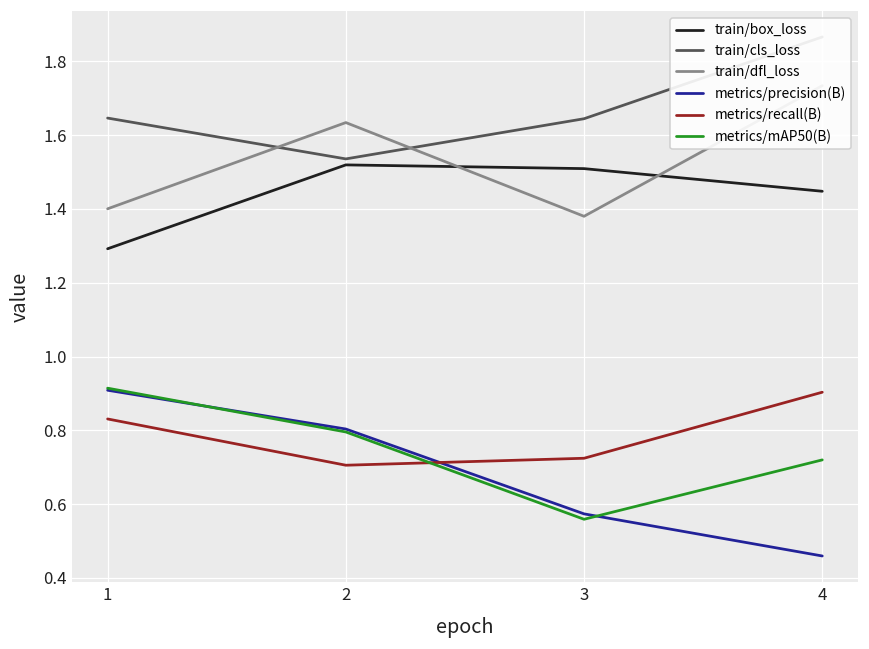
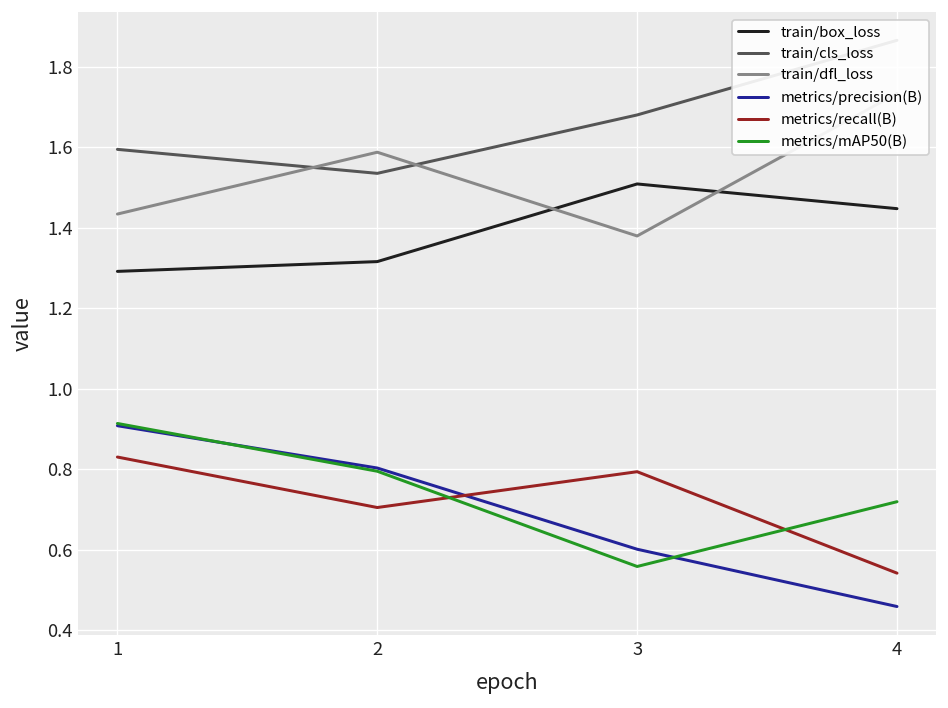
train/cls_loss, 1: 1.65 -> 1.60
train/dfl_loss, 1: 1.40 -> 1.43
train/box_loss, 2: 1.52 -> 1.32
train/dfl_loss, 2: 1.63 -> 1.59
train/cls_loss, 3: 1.64 -> 1.68
metrics/precision(B), 3: 0.57 -> 0.60
metrics/recall(B), 3: 0.72 -> 0.79
metrics/recall(B), 4: 0.90 -> 0.54
